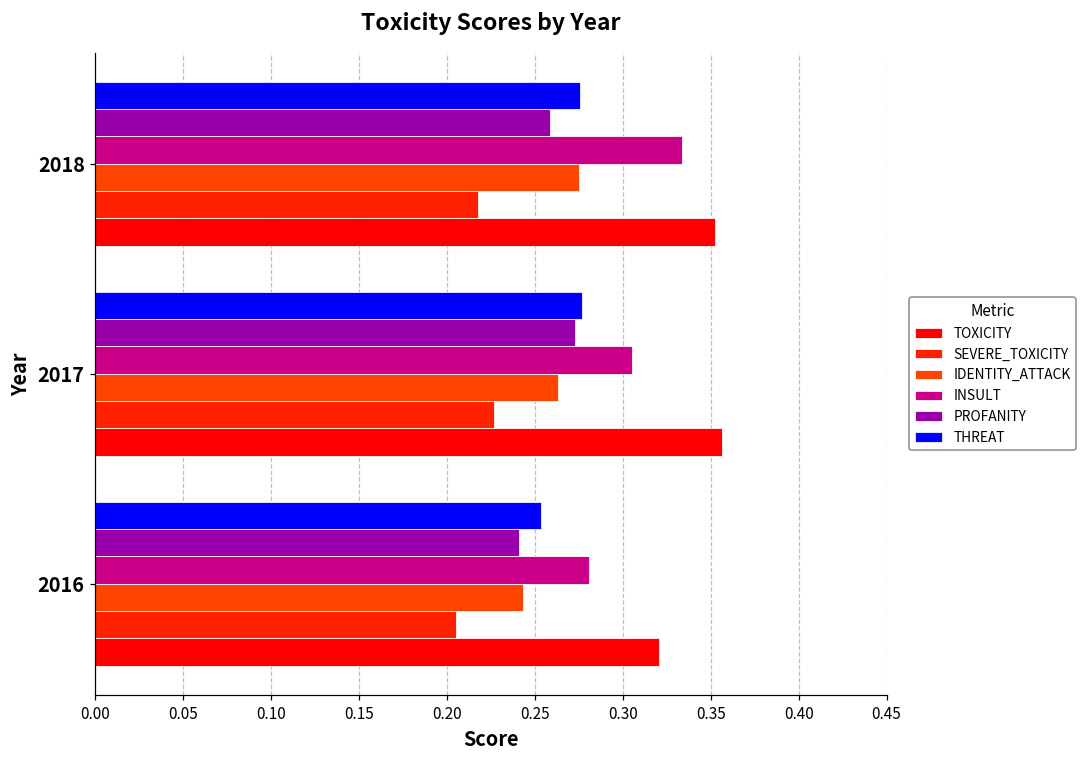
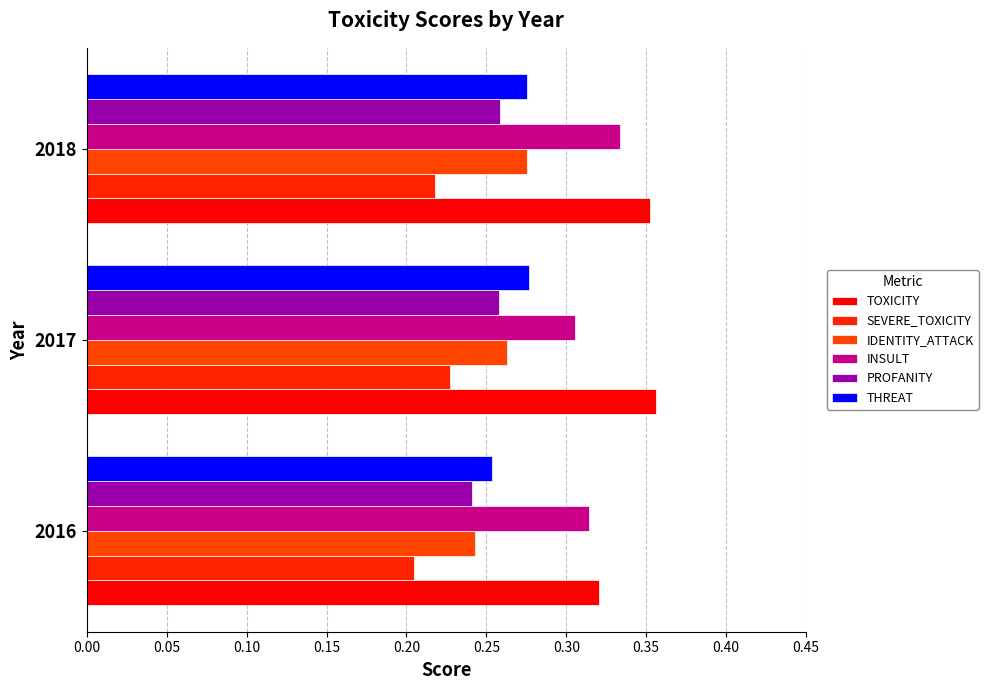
PROFANITY, 2017: 0.273 -> 0.258
INSULT, 2016: 0.281 -> 0.314
